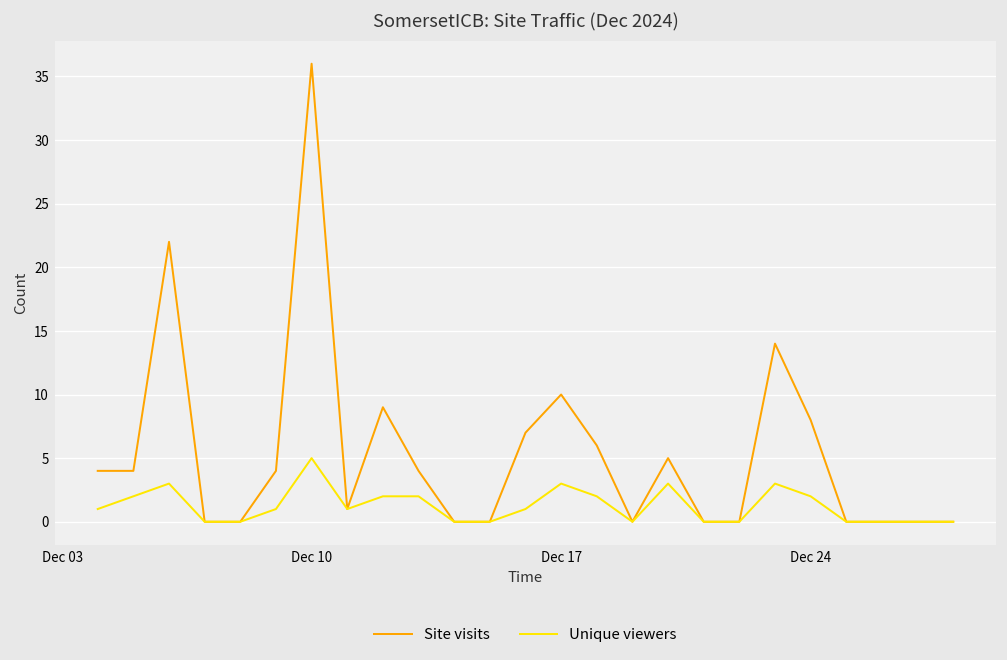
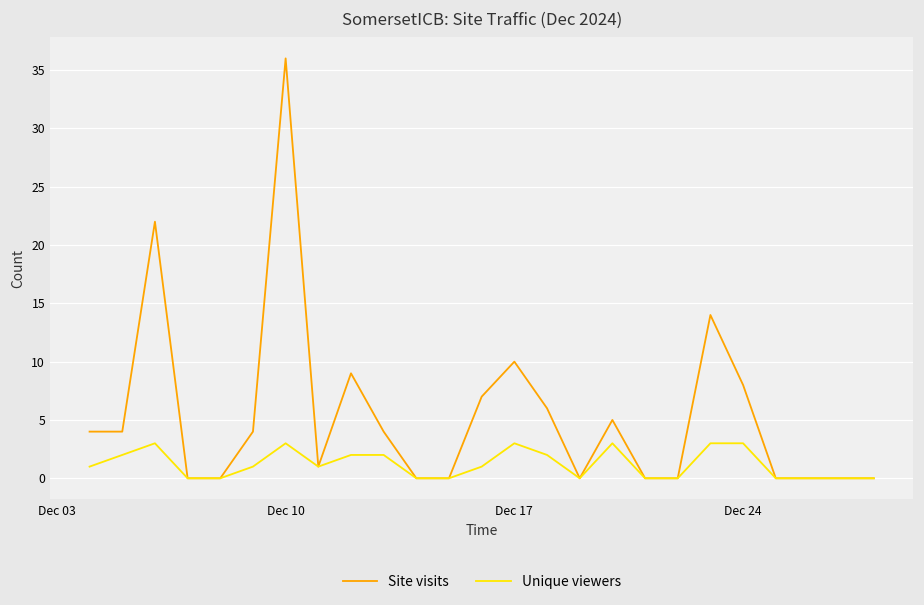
Unique viewers, Dec 10: 5 -> 3
Unique viewers, Dec 24: 2 -> 3
